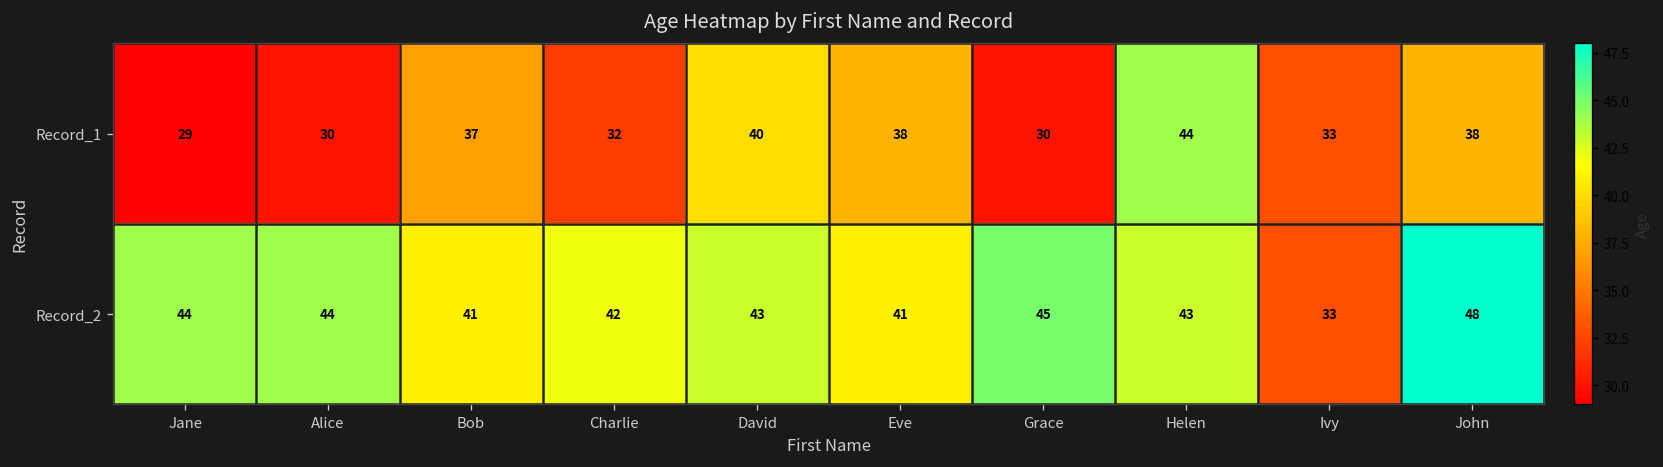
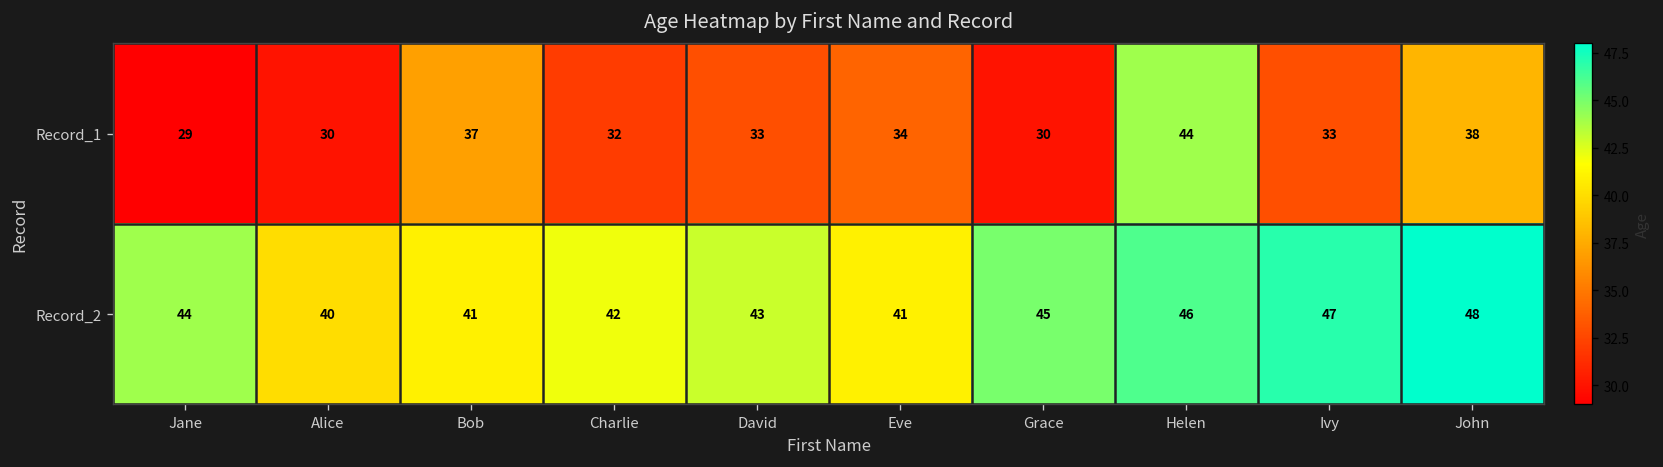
Record_1, David: 40 -> 33
Record_1, Eve: 38 -> 34
Record_2, Alice: 44 -> 40
Record_2, Helen: 43 -> 46
Record_2, Ivy: 33 -> 47
